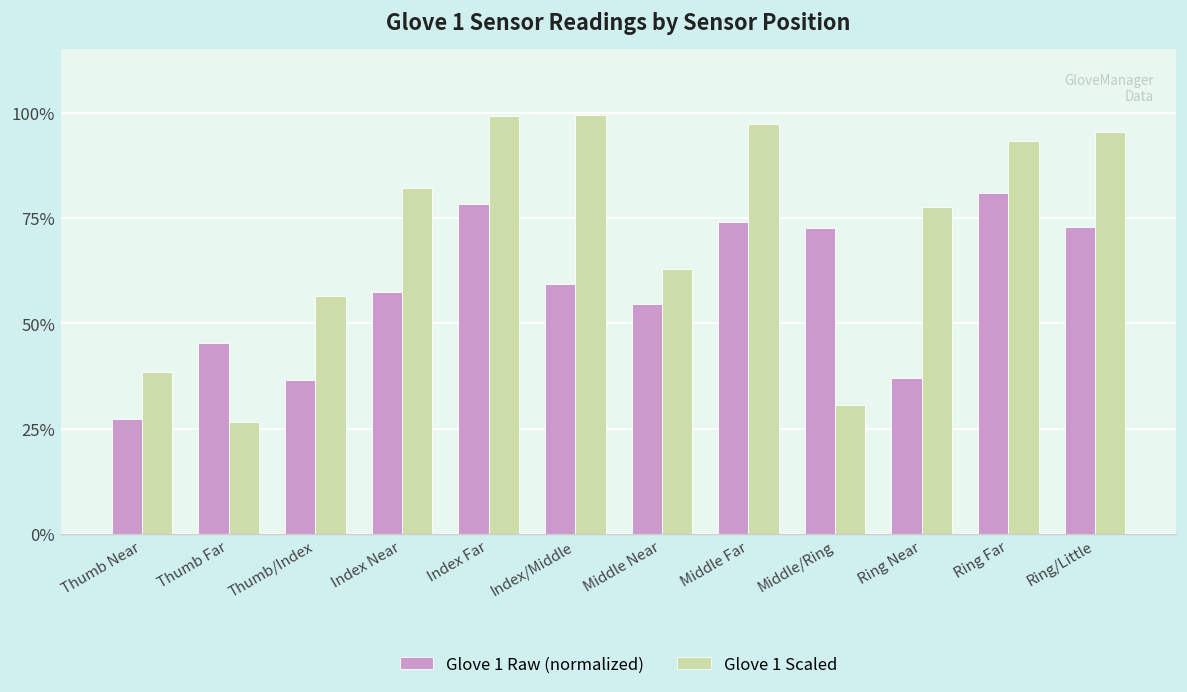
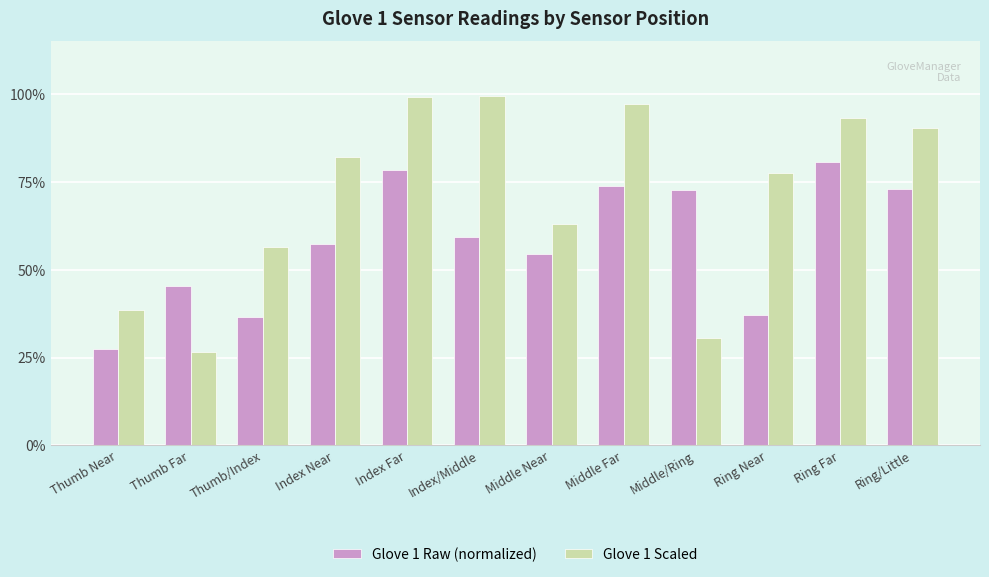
Glove 1 Scaled, Ring/Little: 95% -> 90%
